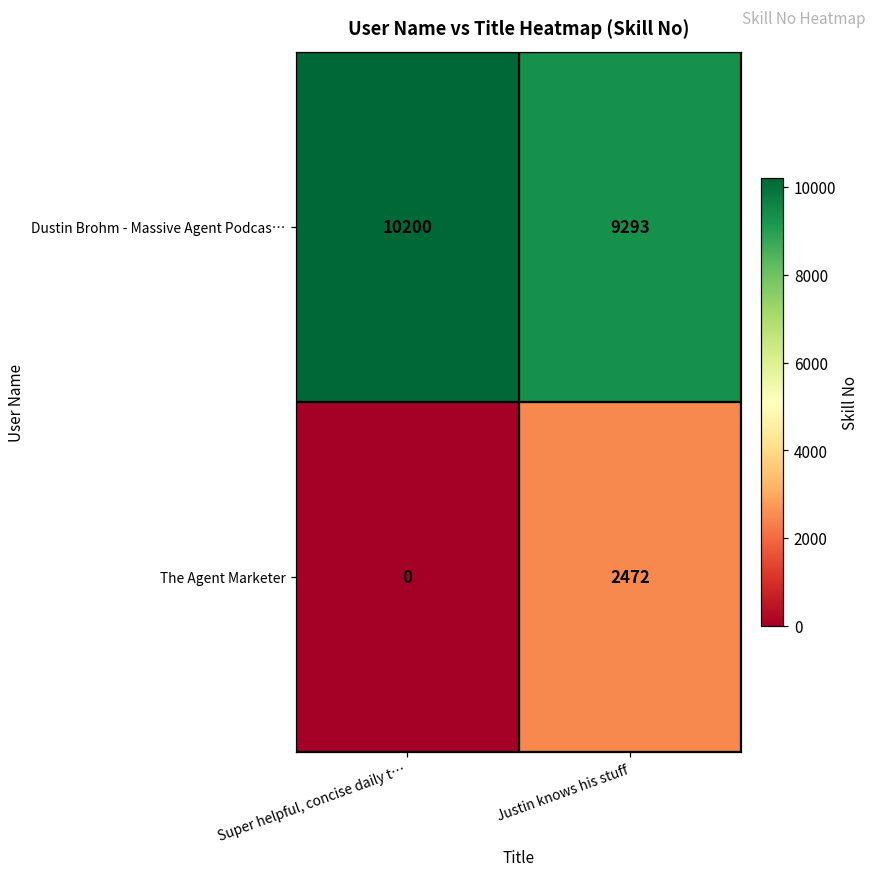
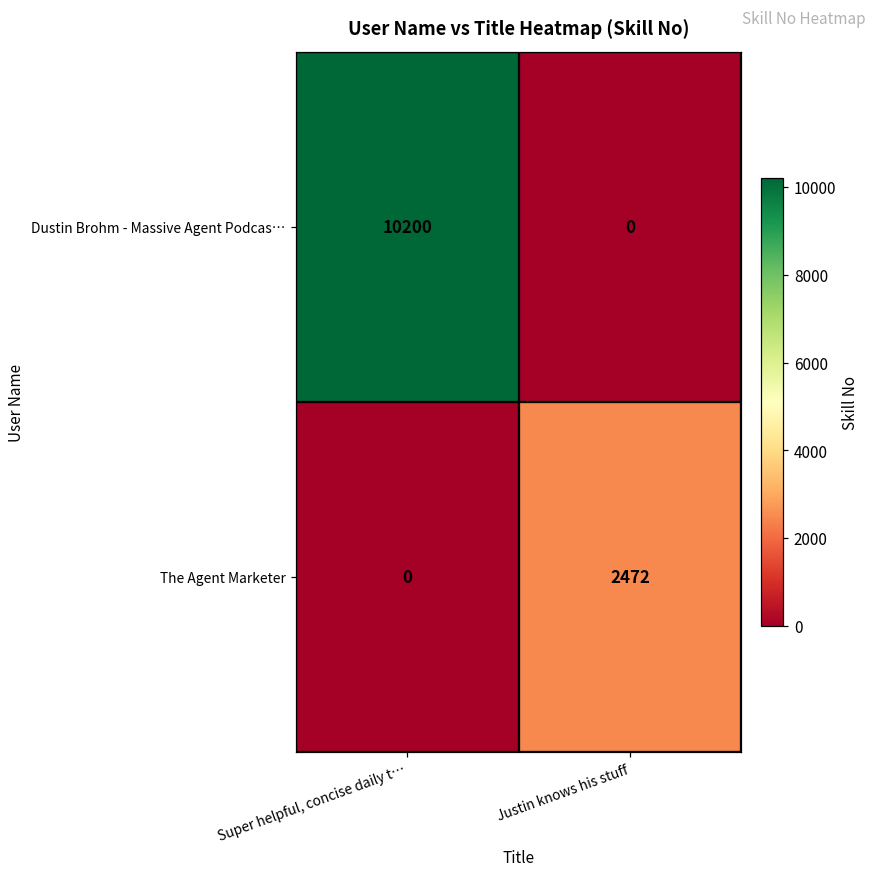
Dustin Brohm - Massive Agent Podcas…, Justin knows his stuff: 9293 -> 0
